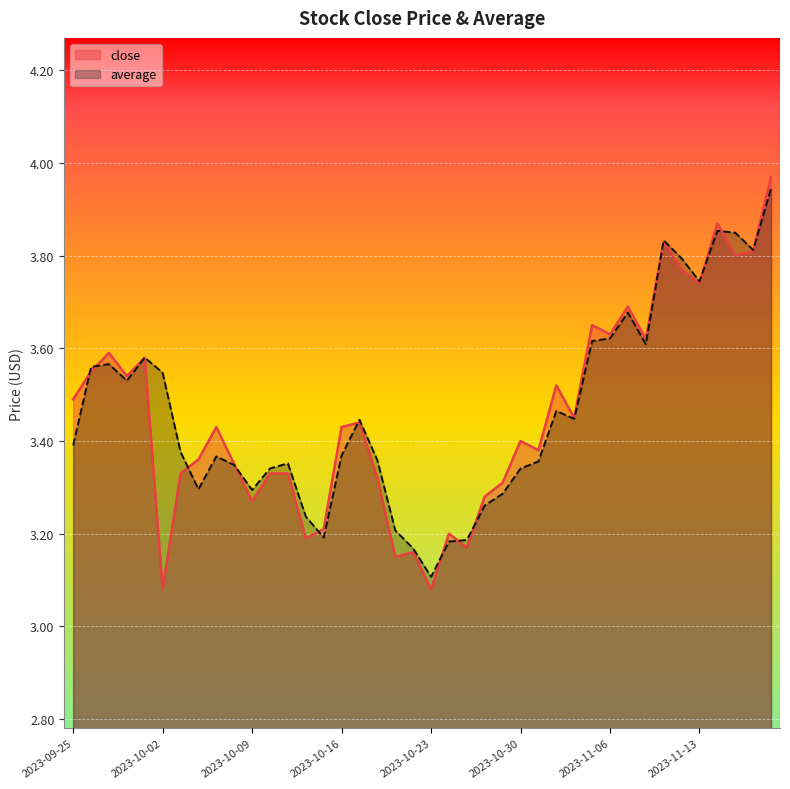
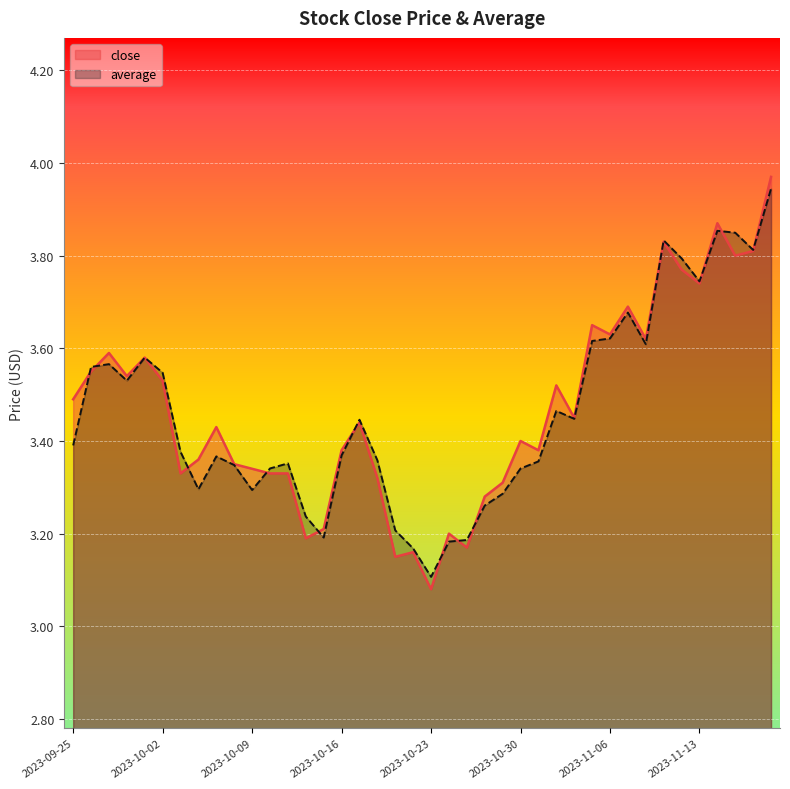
close, 2023-10-02: 3.08 -> 3.53
close, 2023-10-09: 3.27 -> 3.34
close, 2023-10-16: 3.43 -> 3.38
